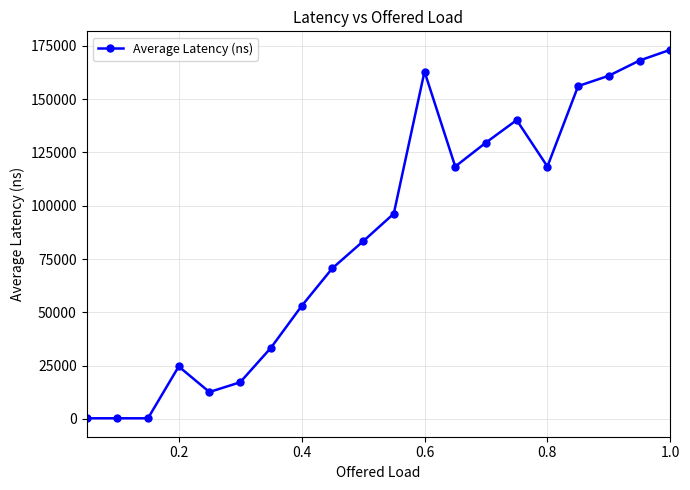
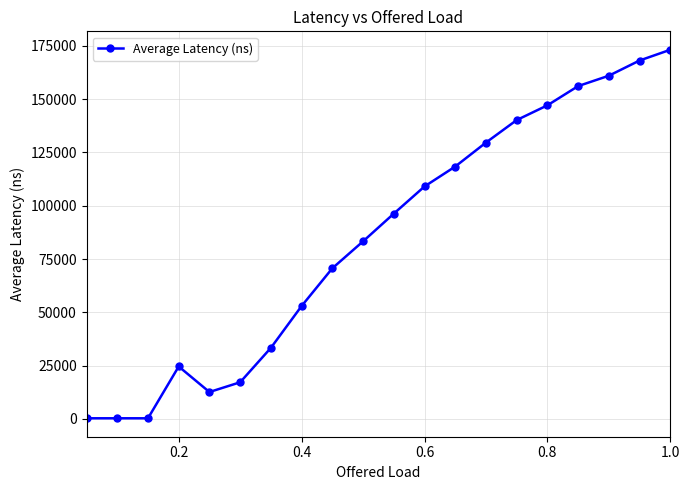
0.6: 163000 -> 109000
0.8: 118000 -> 147000
